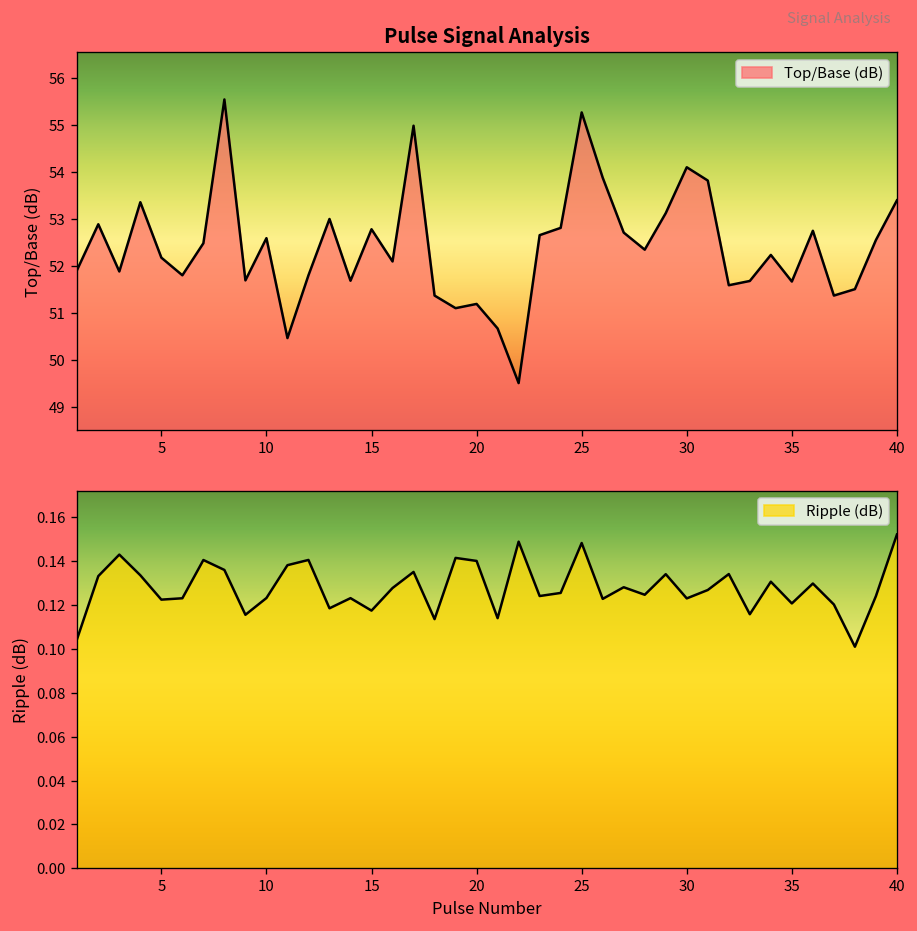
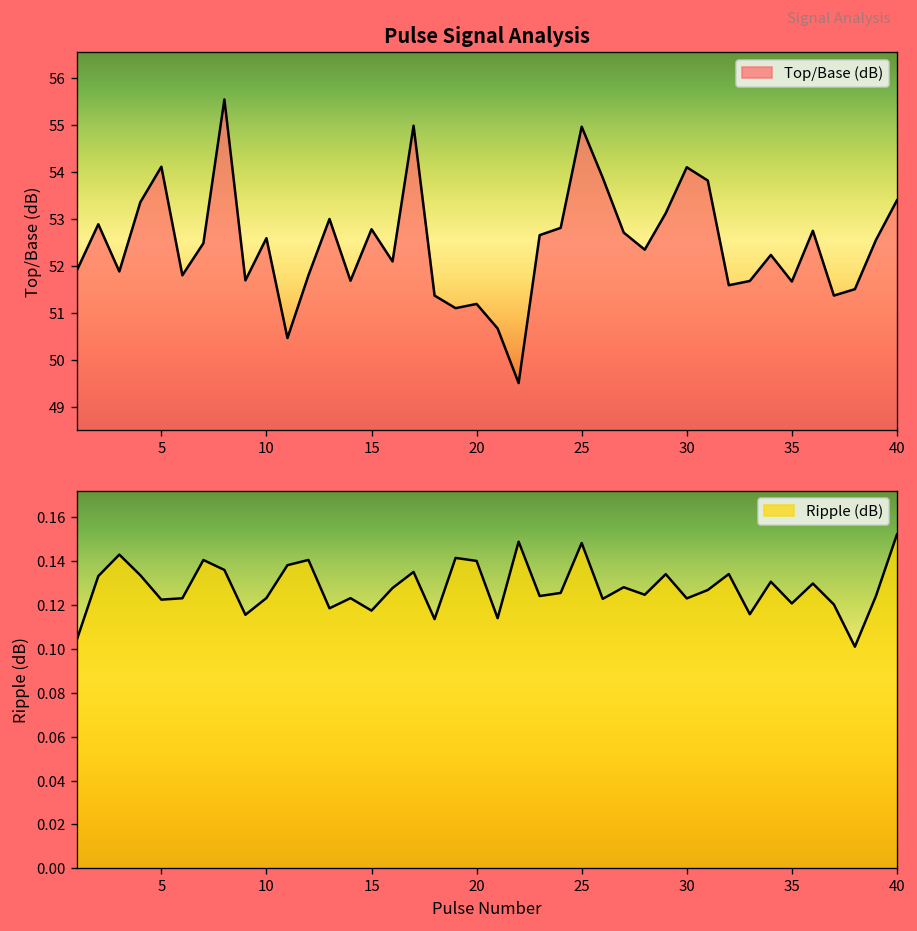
Pulse Signal Analysis, 5: 52.2 -> 54.1
Pulse Signal Analysis, 25: 55.3 -> 55.0
